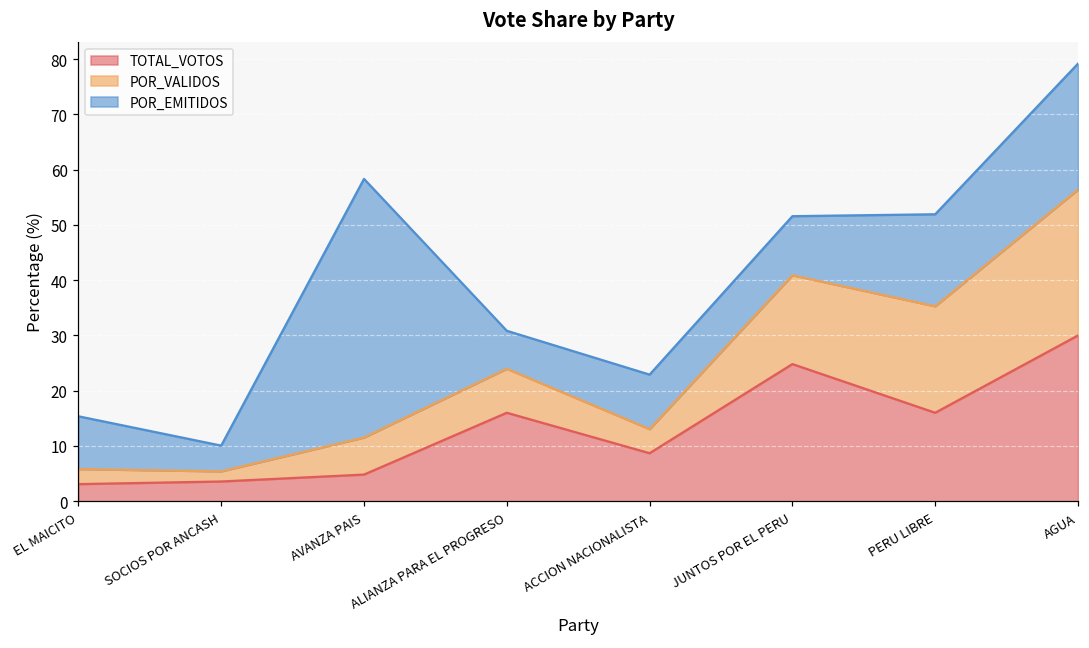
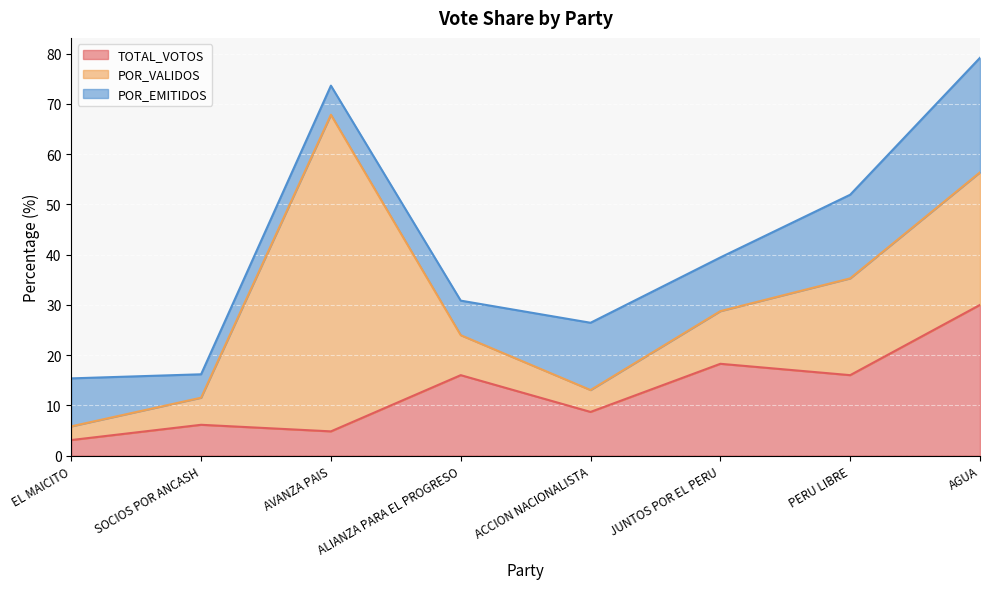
TOTAL_VOTOS, SOCIOS POR ANCASH: 4 -> 6
POR_VALIDOS, SOCIOS POR ANCASH: 2 -> 5
POR_VALIDOS, AVANZA PAIS: 7 -> 63
POR_EMITIDOS, AVANZA PAIS: 47 -> 6
POR_EMITIDOS, ACCION NACIONALISTA: 10 -> 13
TOTAL_VOTOS, JUNTOS POR EL PERU: 25 -> 18
POR_VALIDOS, JUNTOS POR EL PERU: 16 -> 10
